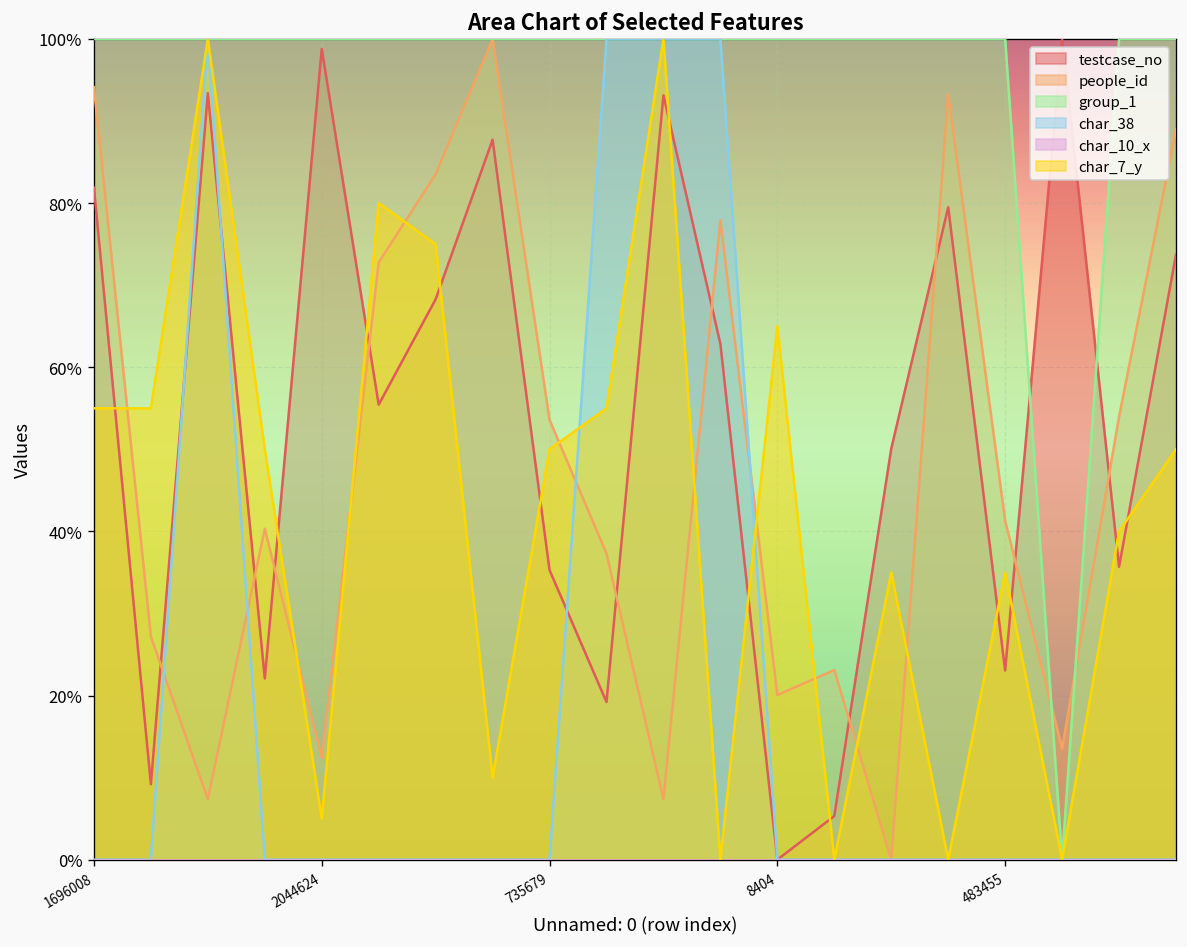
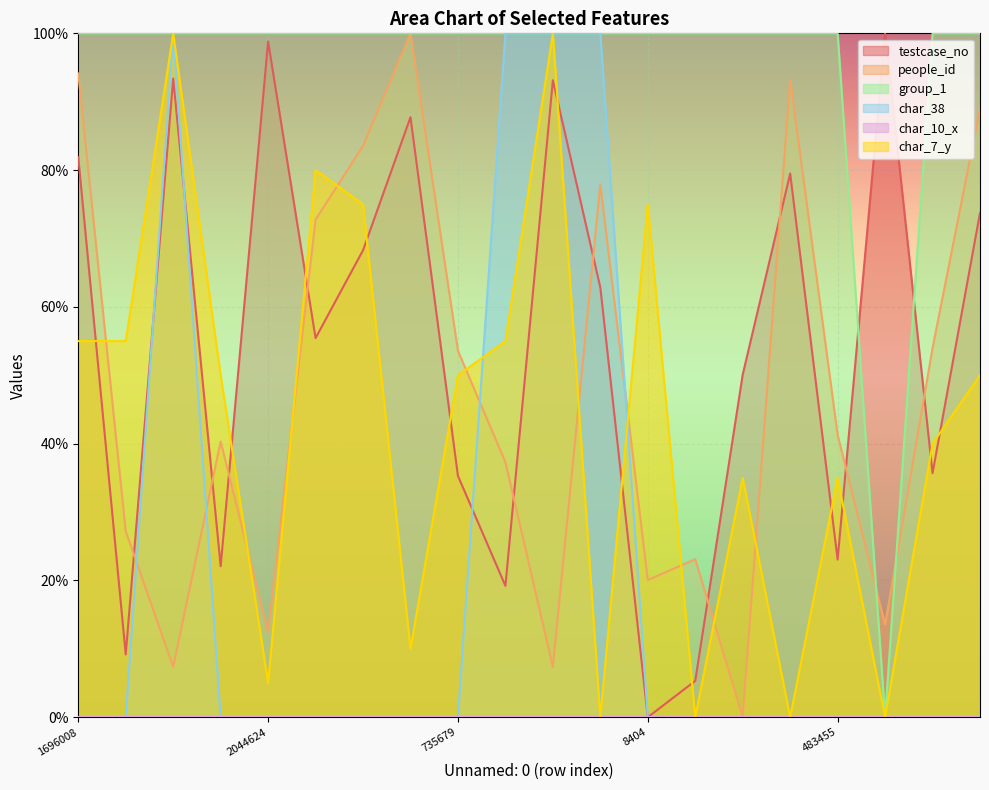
char_7_y, 8404: 65% -> 75%
